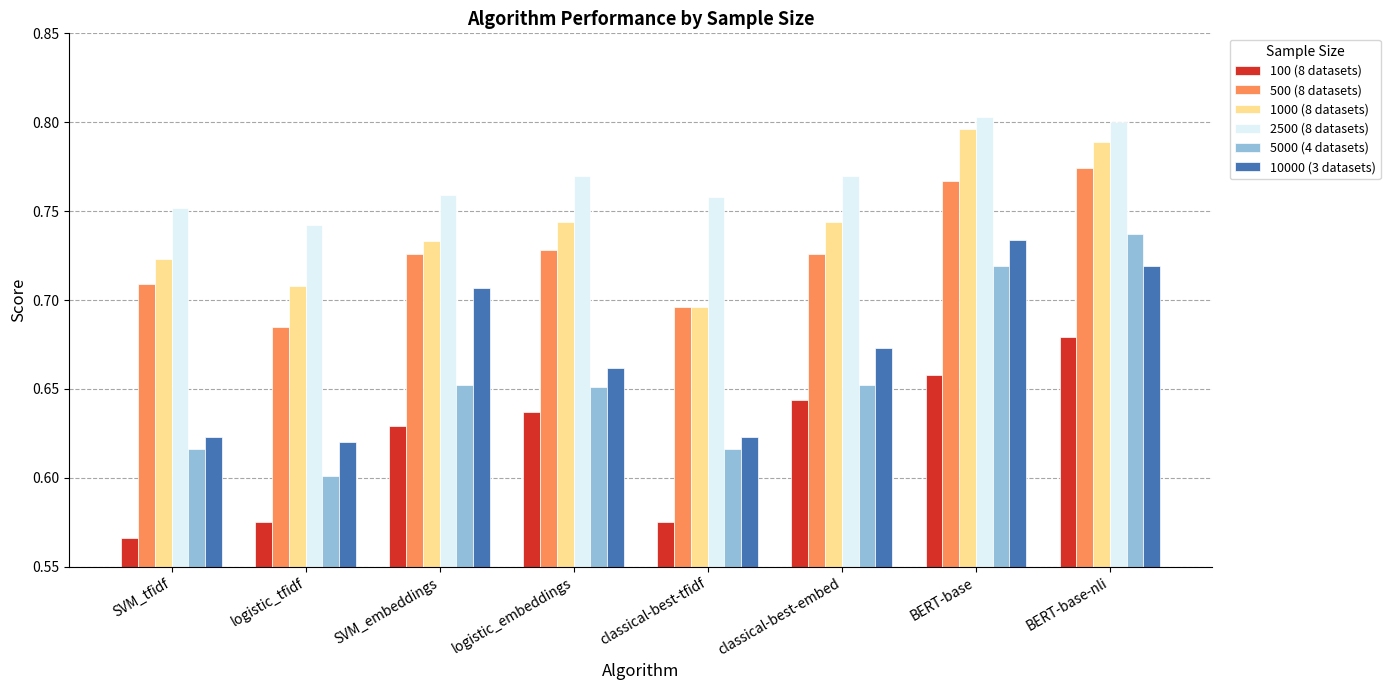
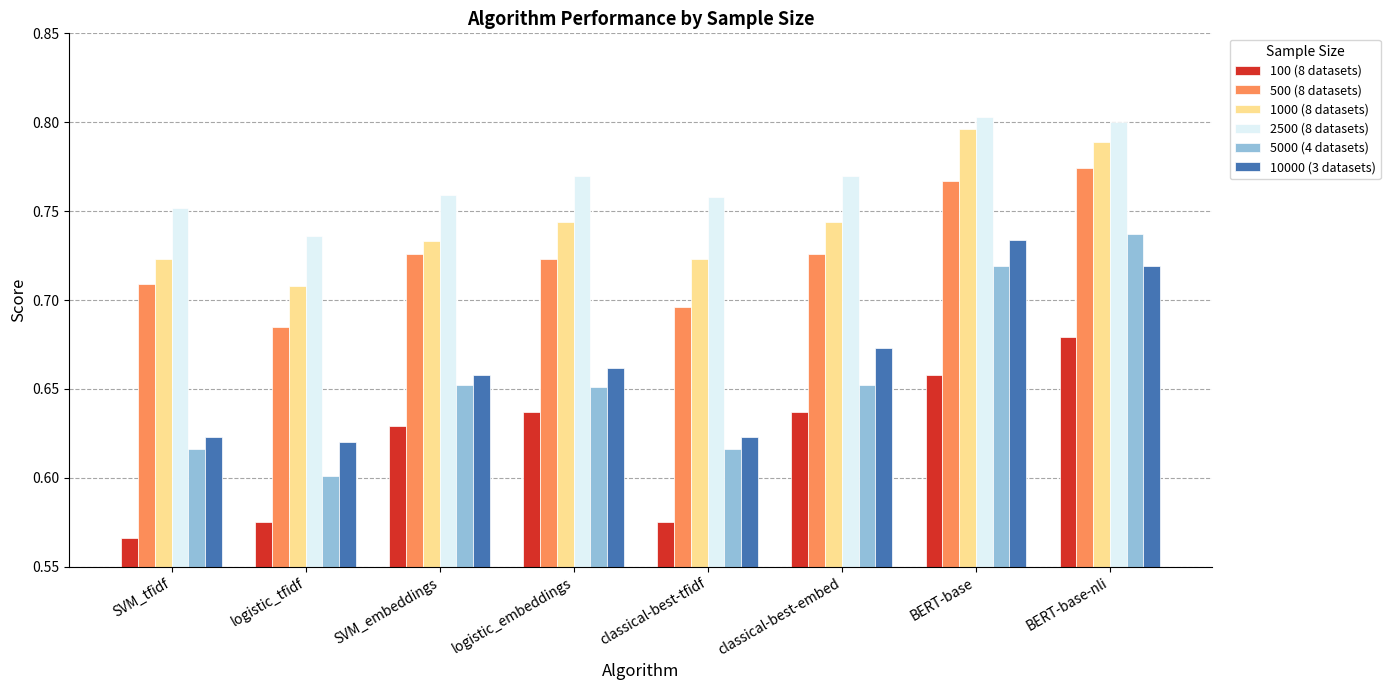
2500 (8 datasets), logistic_tfidf: 0.742 -> 0.736
10000 (3 datasets), SVM_embeddings: 0.707 -> 0.658
500 (8 datasets), logistic_embeddings: 0.728 -> 0.723
1000 (8 datasets), classical-best-tfidf: 0.696 -> 0.723
100 (8 datasets), classical-best-embed: 0.644 -> 0.637
